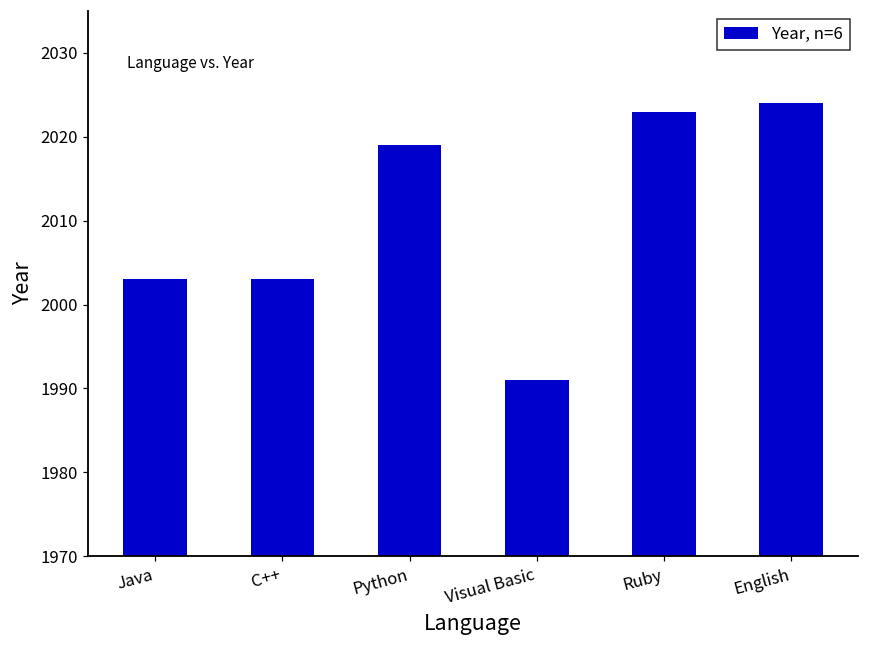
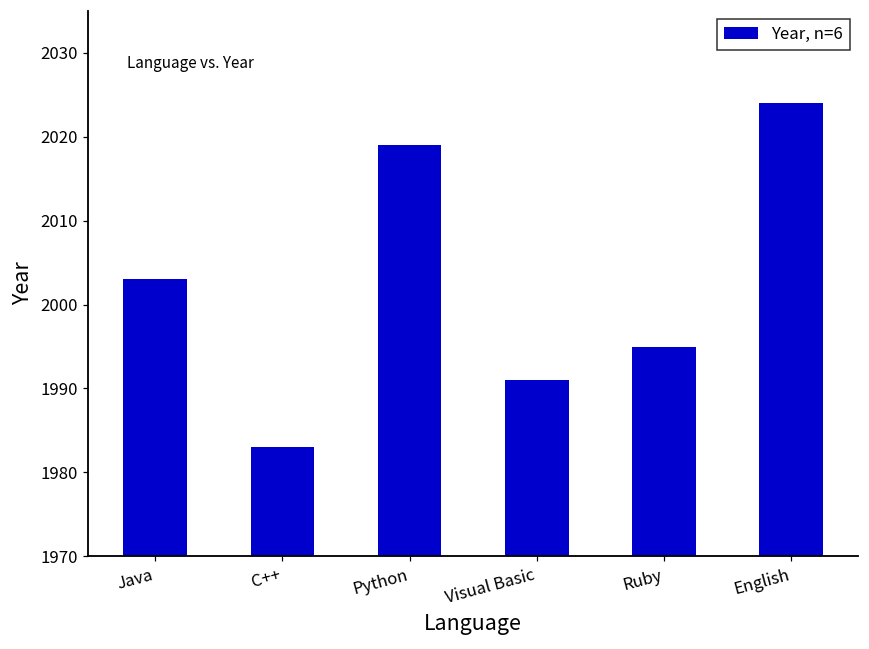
C++: 2003 -> 1983
Ruby: 2023 -> 1995
